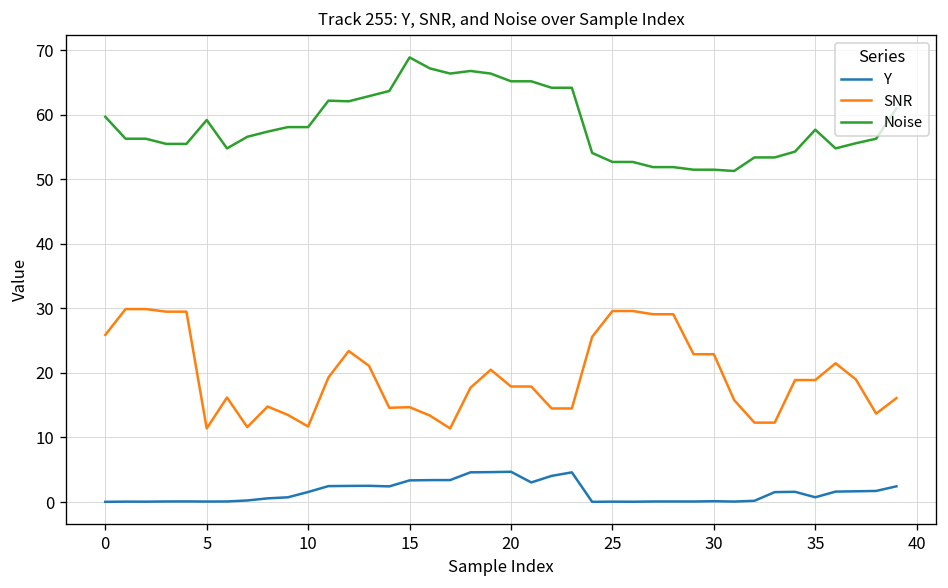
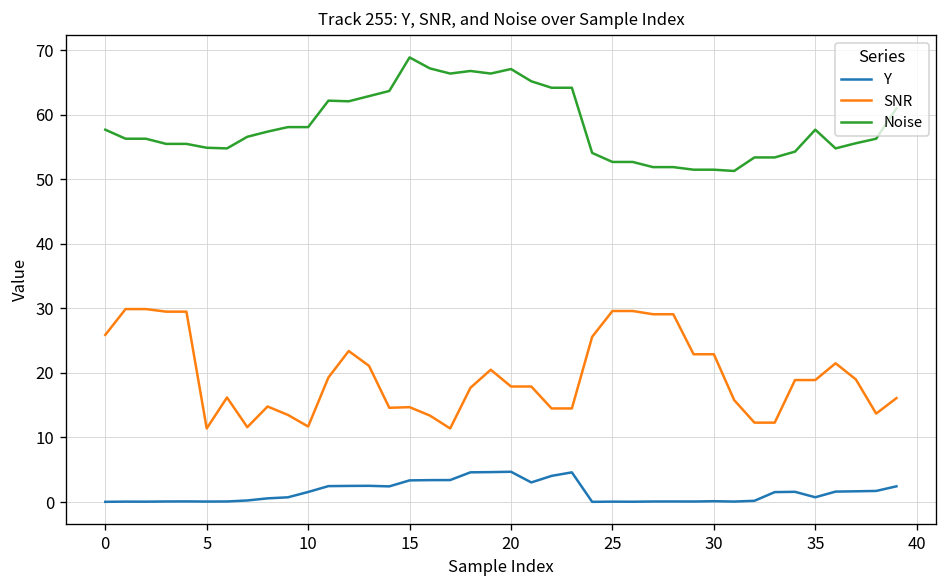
Noise, 0: 60 -> 58
Noise, 5: 59 -> 55
Noise, 20: 65 -> 67
